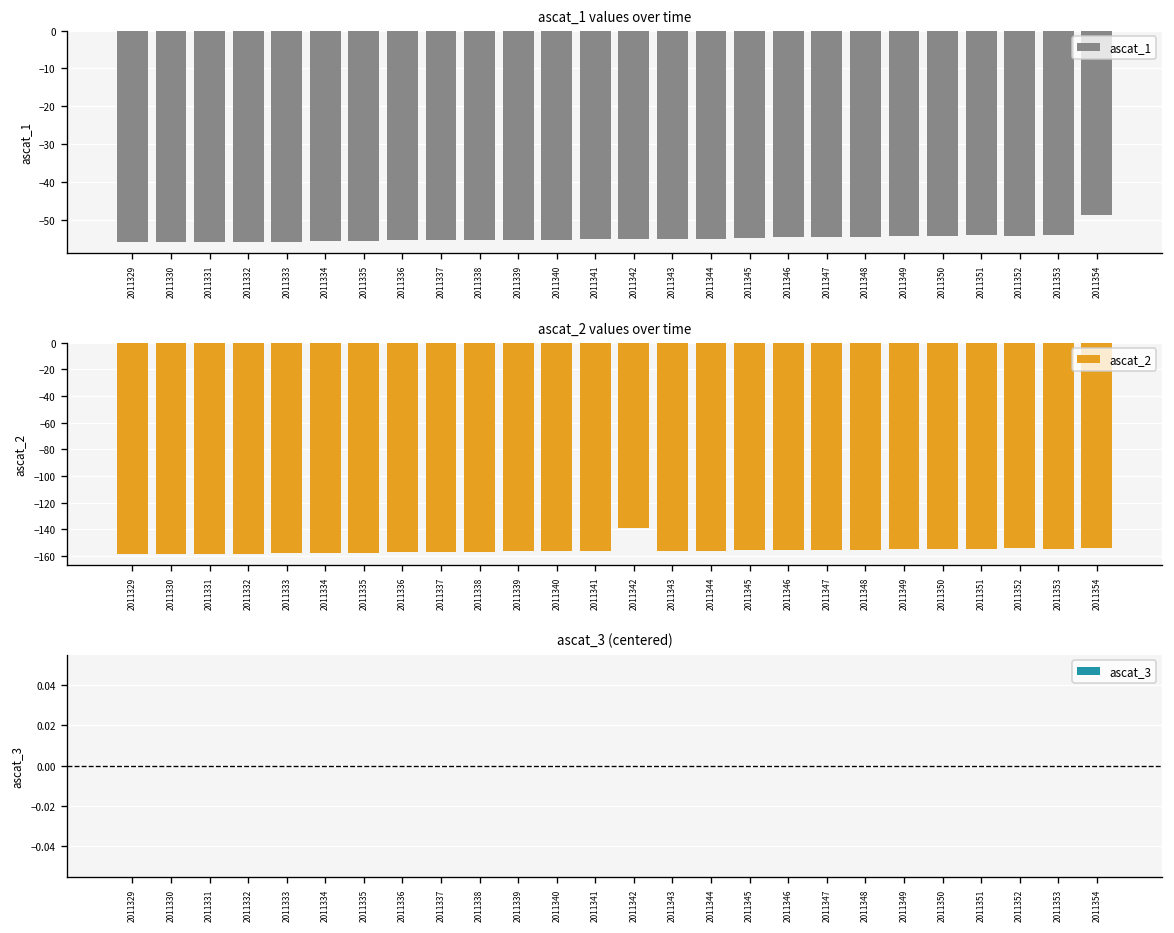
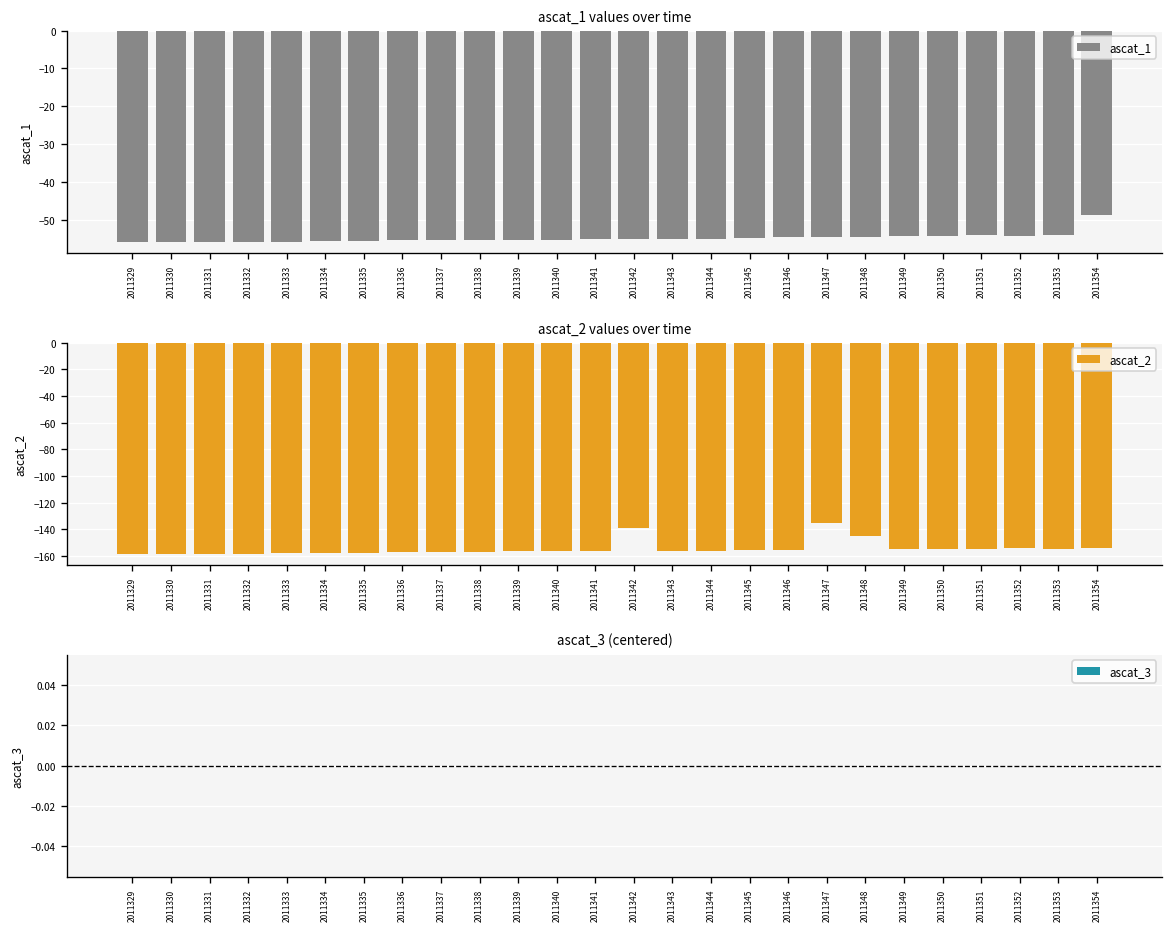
ascat_2 values over time, 2011347: -156 -> -135
ascat_2 values over time, 2011348: -155 -> -145
